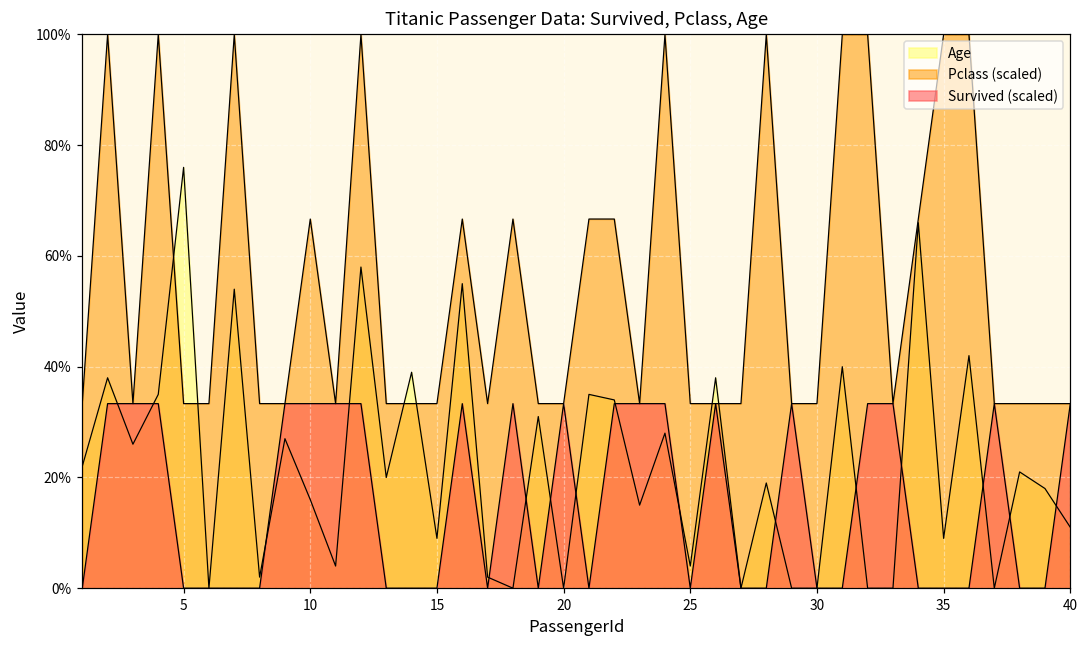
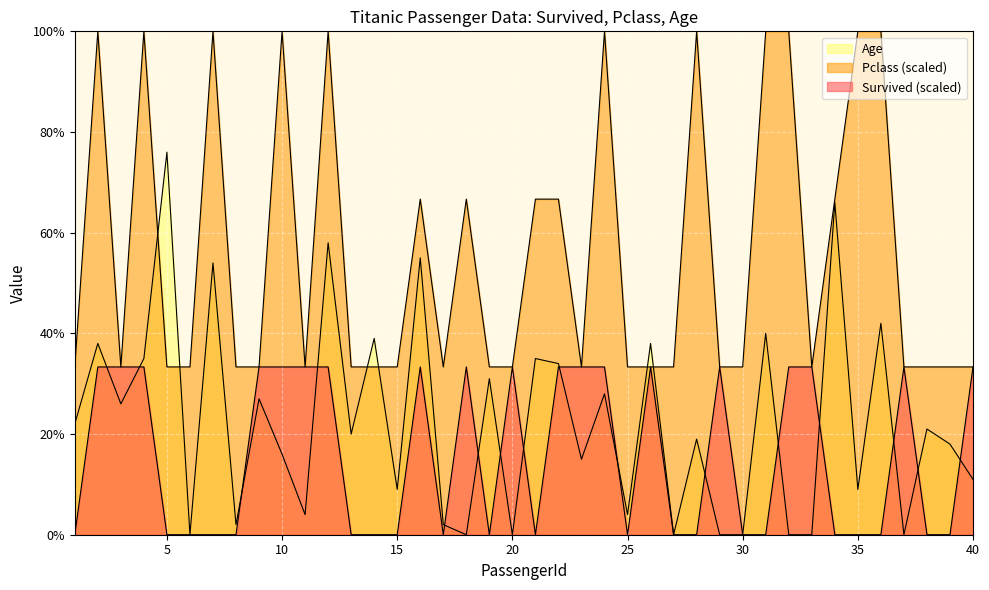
Pclass (scaled), 10: 67% -> 100%
